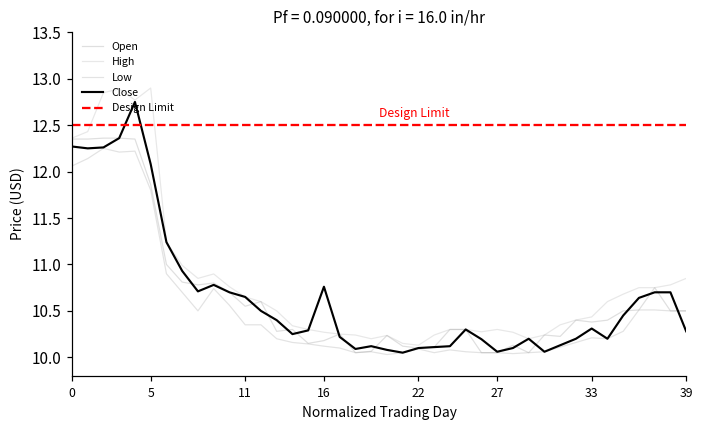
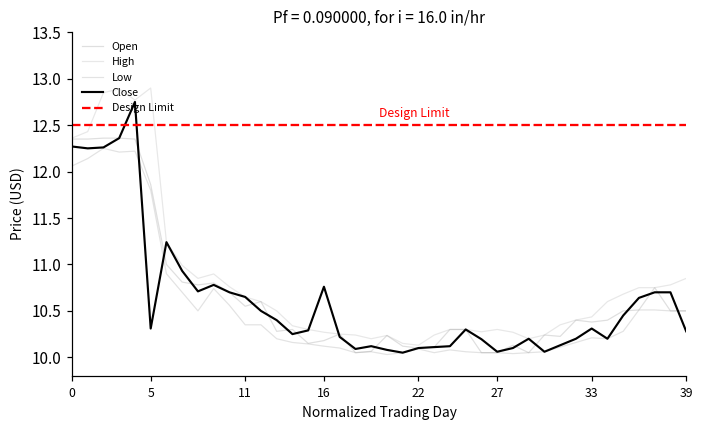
Close, 5: 12.1 -> 10.3
